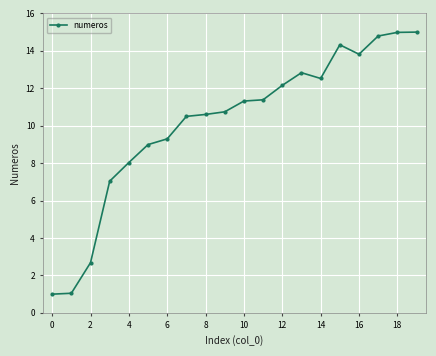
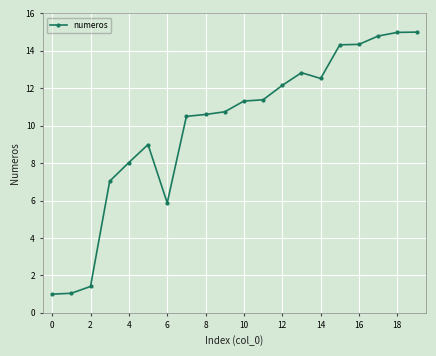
2: 2.7 -> 1.4
6: 9.3 -> 5.9
16: 13.8 -> 14.3
